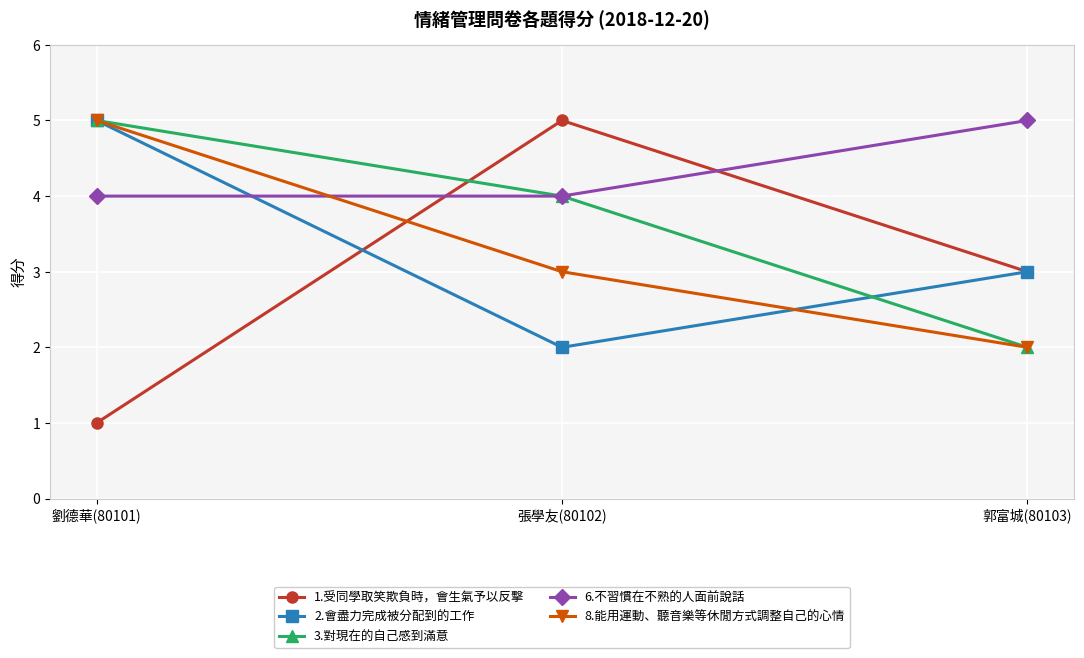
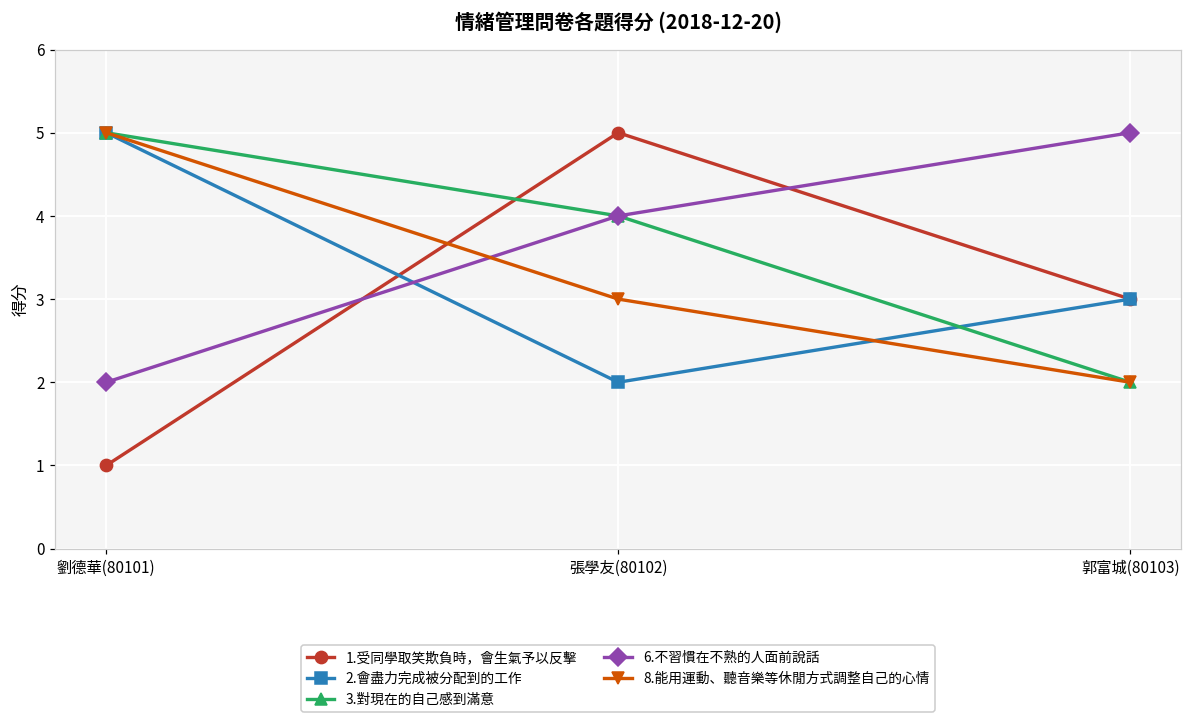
6.不習慣在不熟的人面前說話, 劉德華(80101): 4 -> 2
